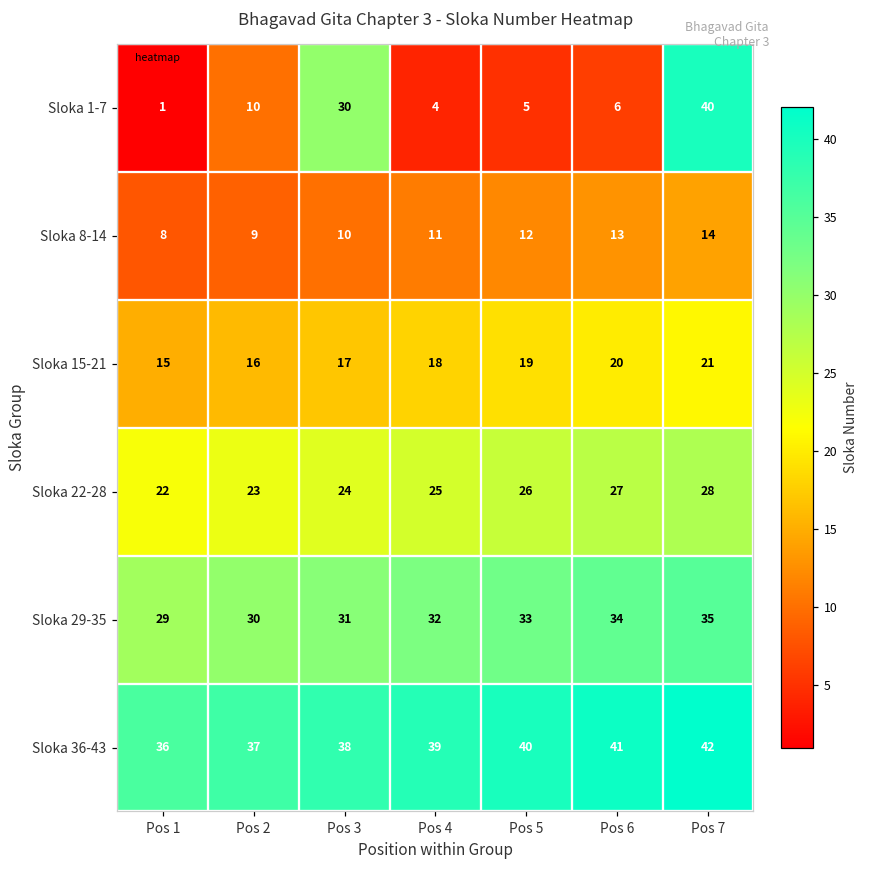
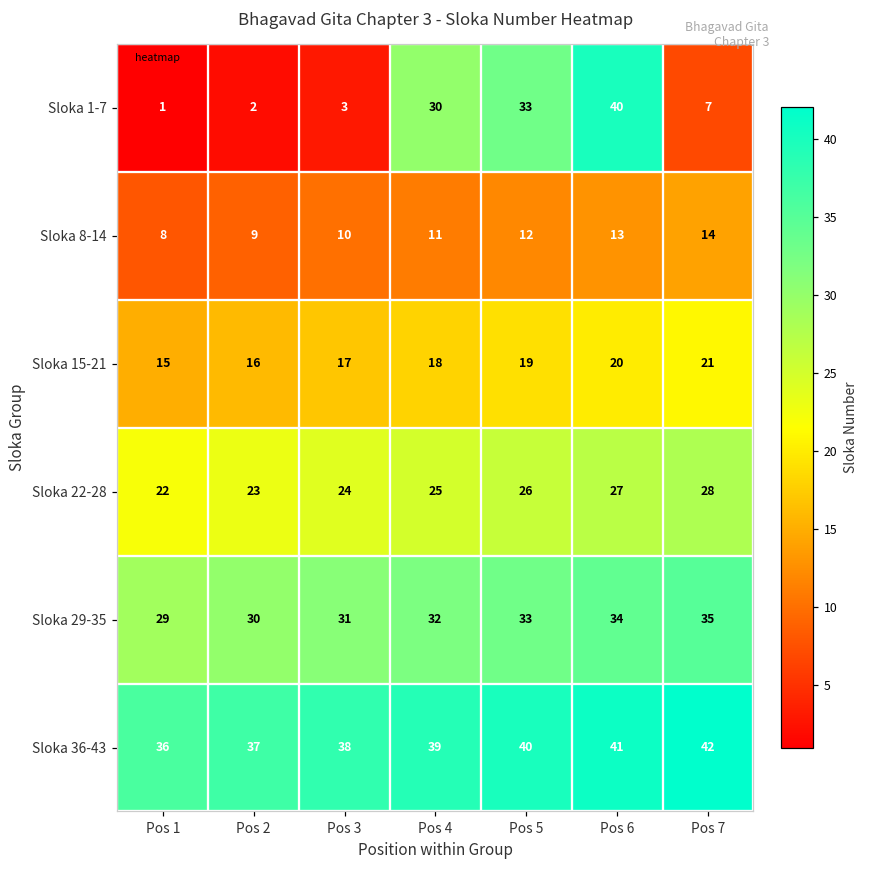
Sloka 1-7, Pos 2: 10 -> 2
Sloka 1-7, Pos 3: 30 -> 3
Sloka 1-7, Pos 4: 4 -> 30
Sloka 1-7, Pos 5: 5 -> 33
Sloka 1-7, Pos 6: 6 -> 40
Sloka 1-7, Pos 7: 40 -> 7
